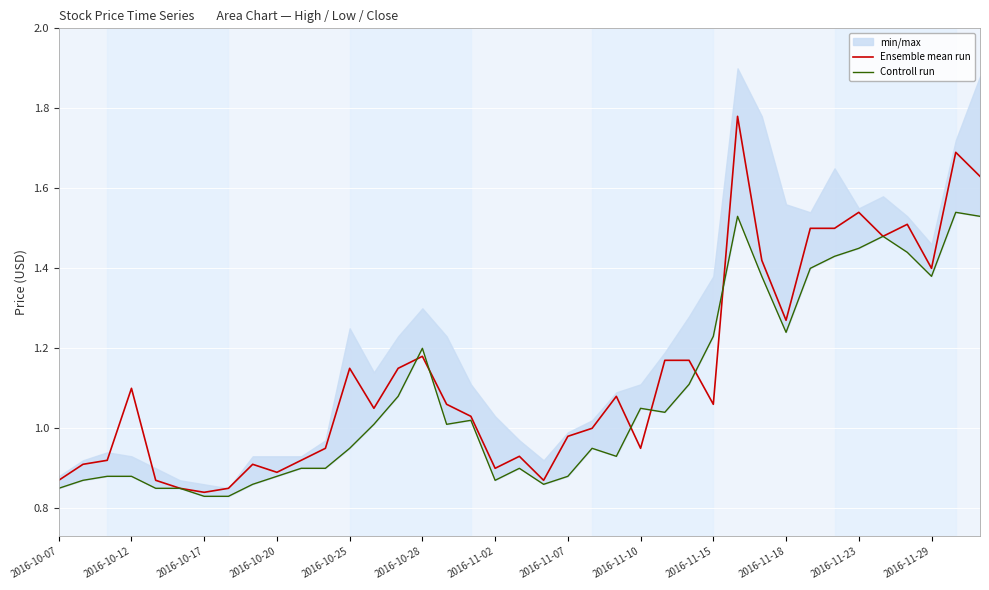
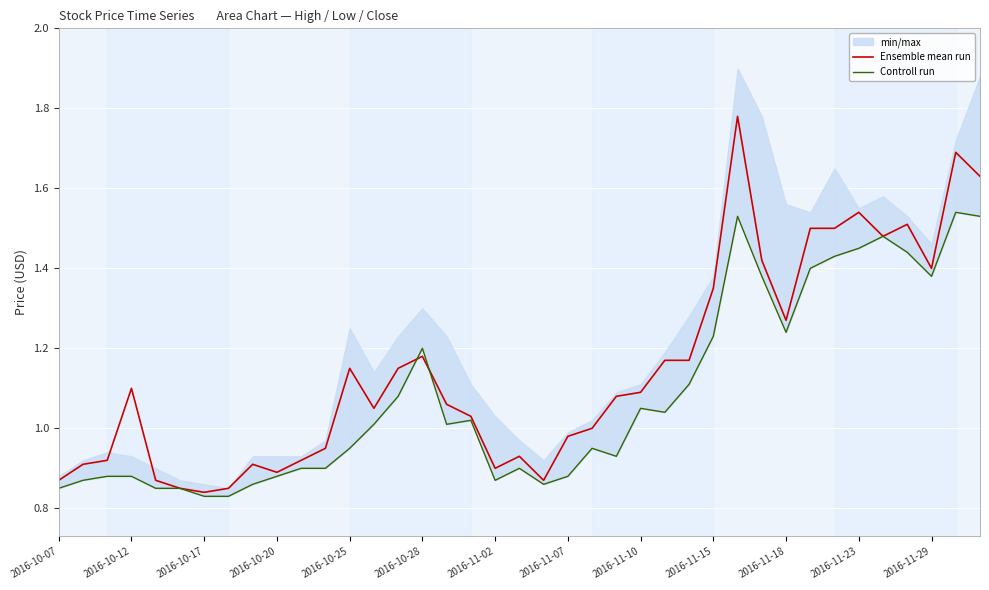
Ensemble mean run, 2016-11-10: 0.95 -> 1.09
Ensemble mean run, 2016-11-15: 1.06 -> 1.35
